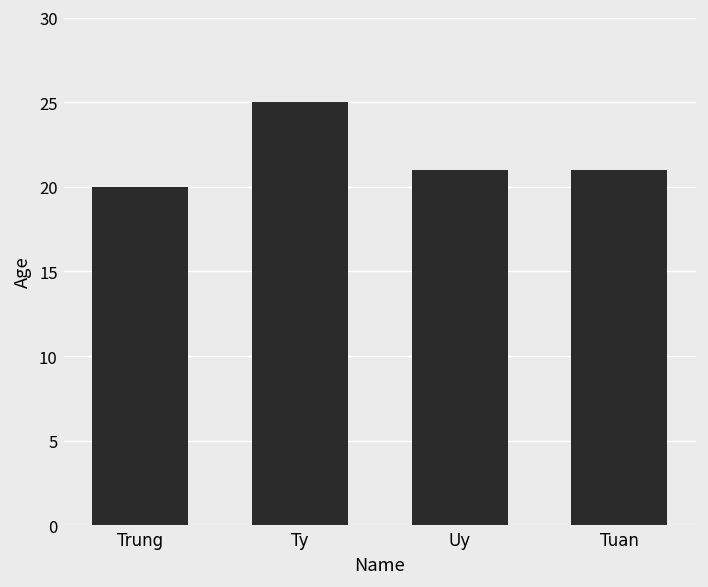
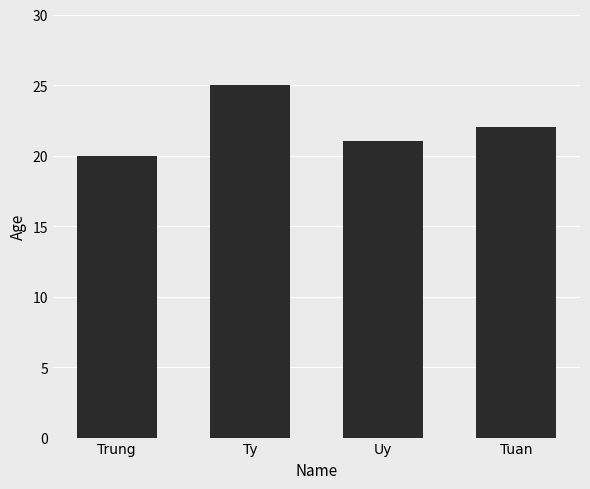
Tuan: 21 -> 22
